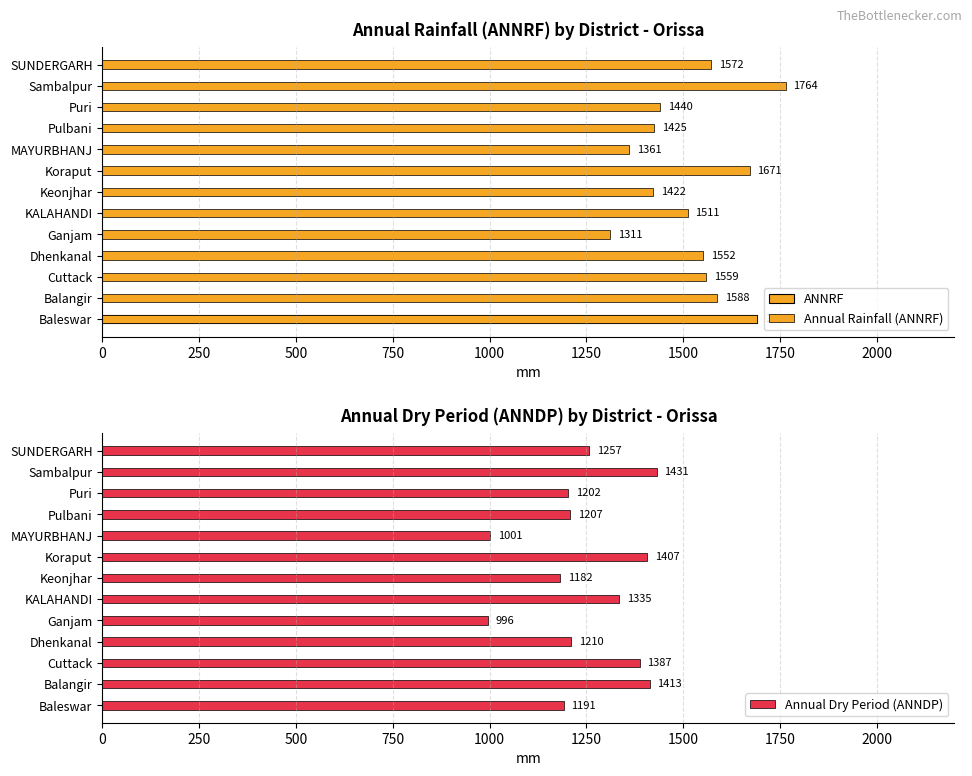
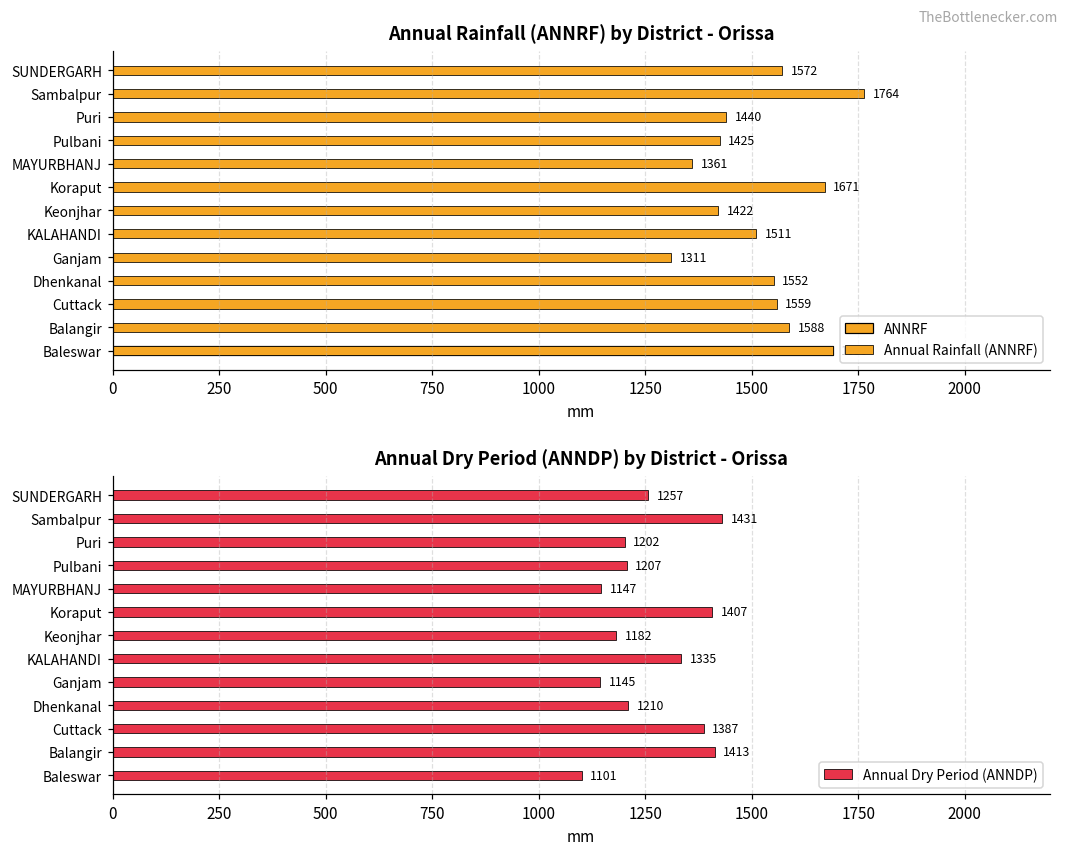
Annual Dry Period (ANNDP) by District - Orissa, MAYURBHANJ: 1001 -> 1147
Annual Dry Period (ANNDP) by District - Orissa, Ganjam: 996 -> 1145
Annual Dry Period (ANNDP) by District - Orissa, Baleswar: 1191 -> 1101
